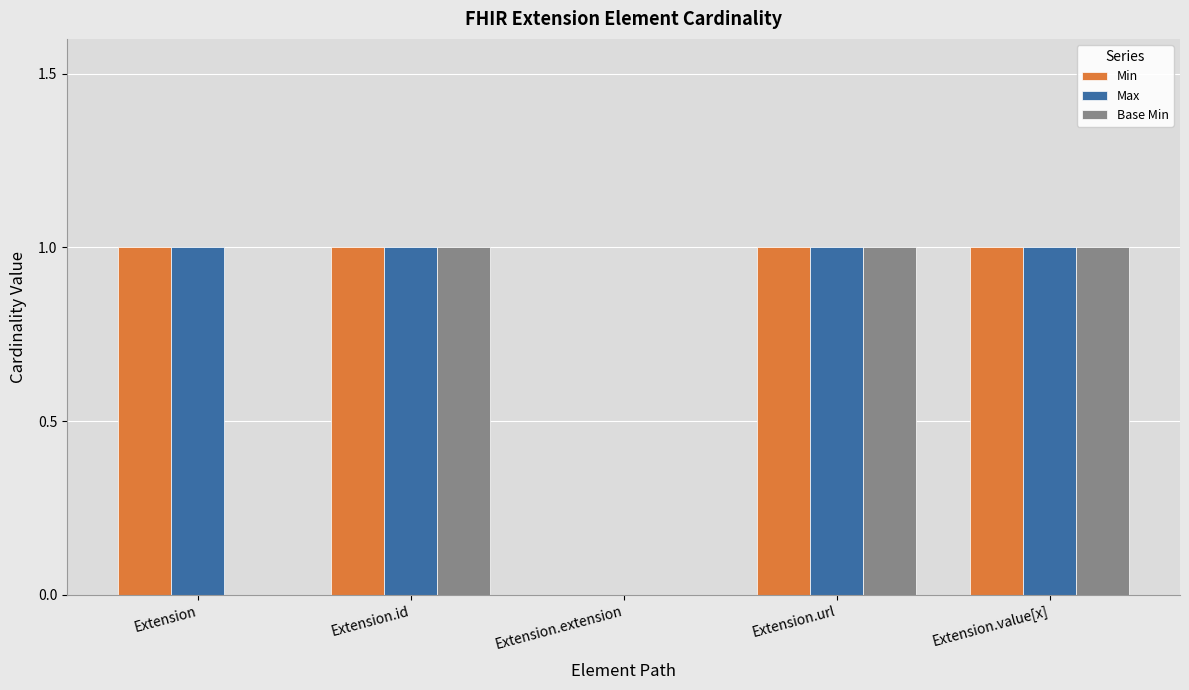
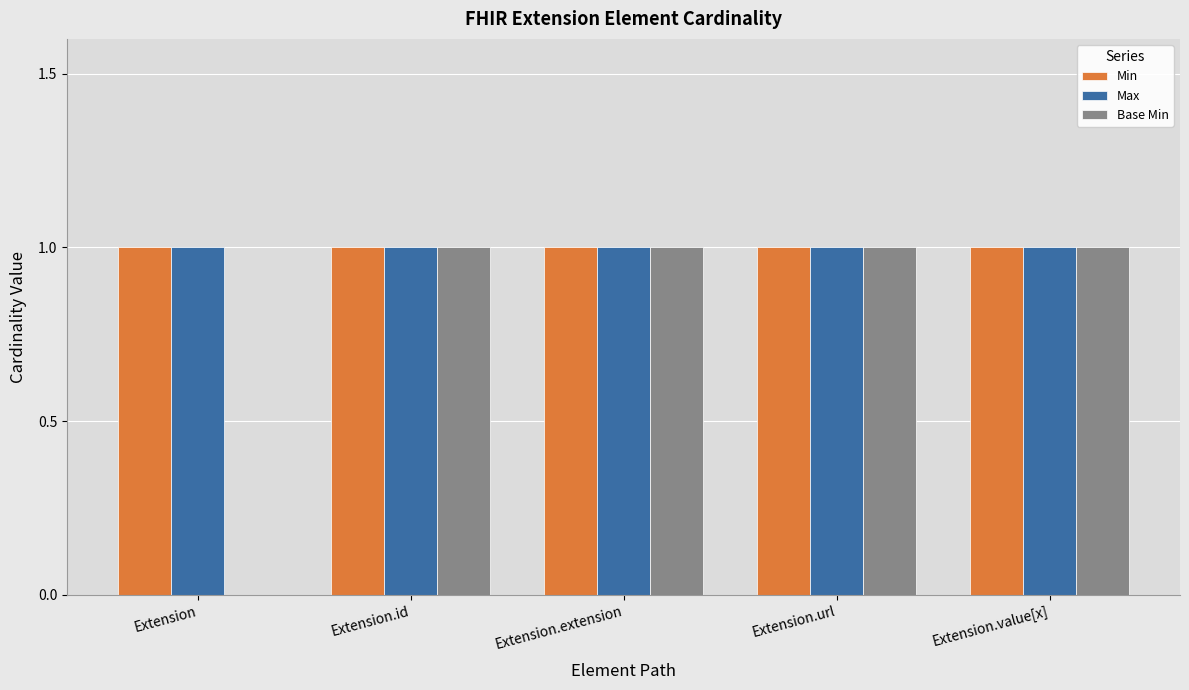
Min, Extension.extension: 0 -> 1
Max, Extension.extension: 0 -> 1
Base Min, Extension.extension: 0 -> 1
